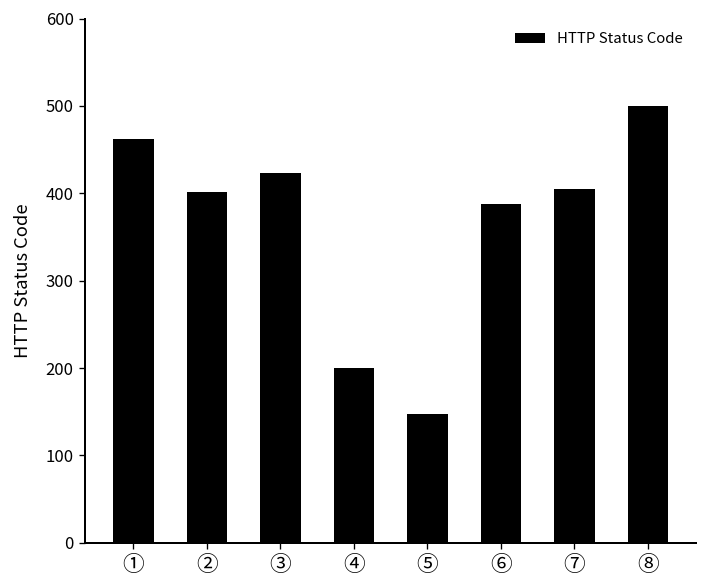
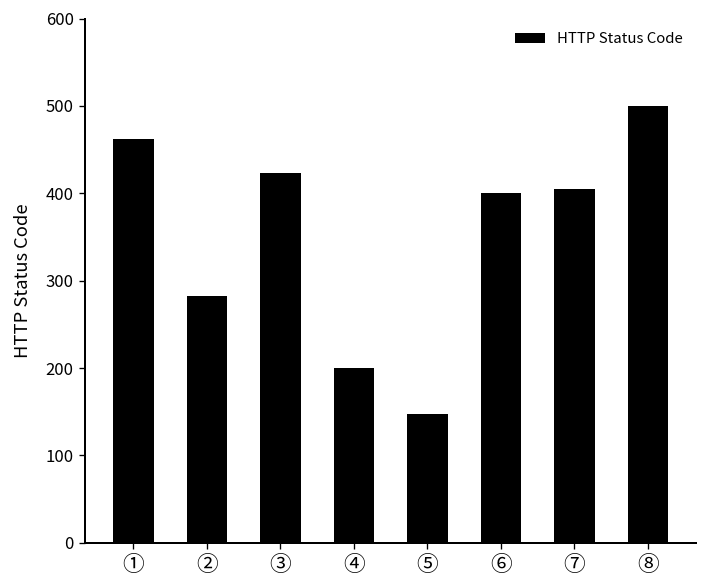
②: 400 -> 280
⑥: 390 -> 400
